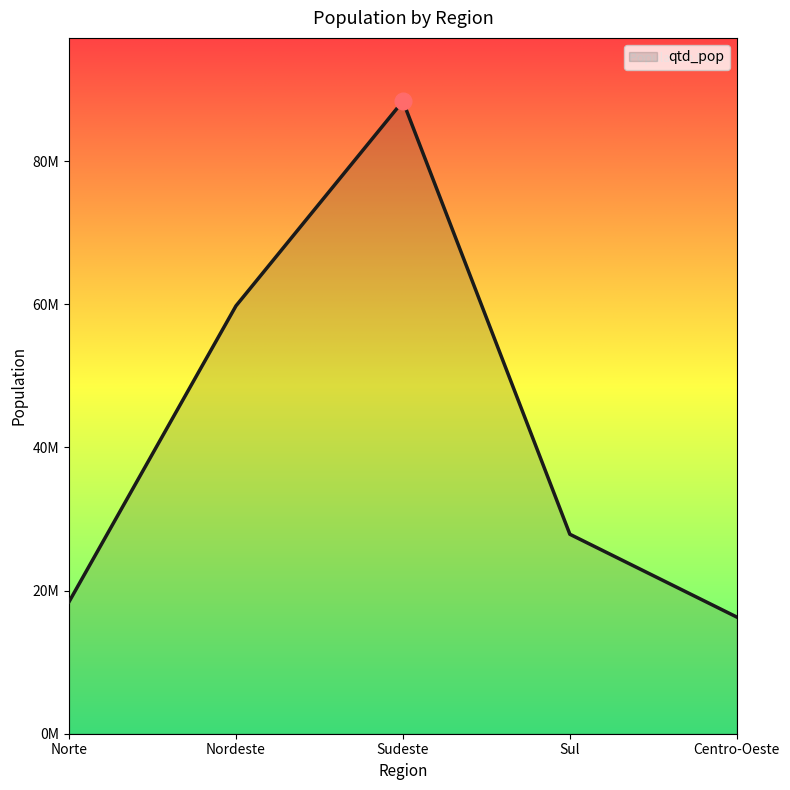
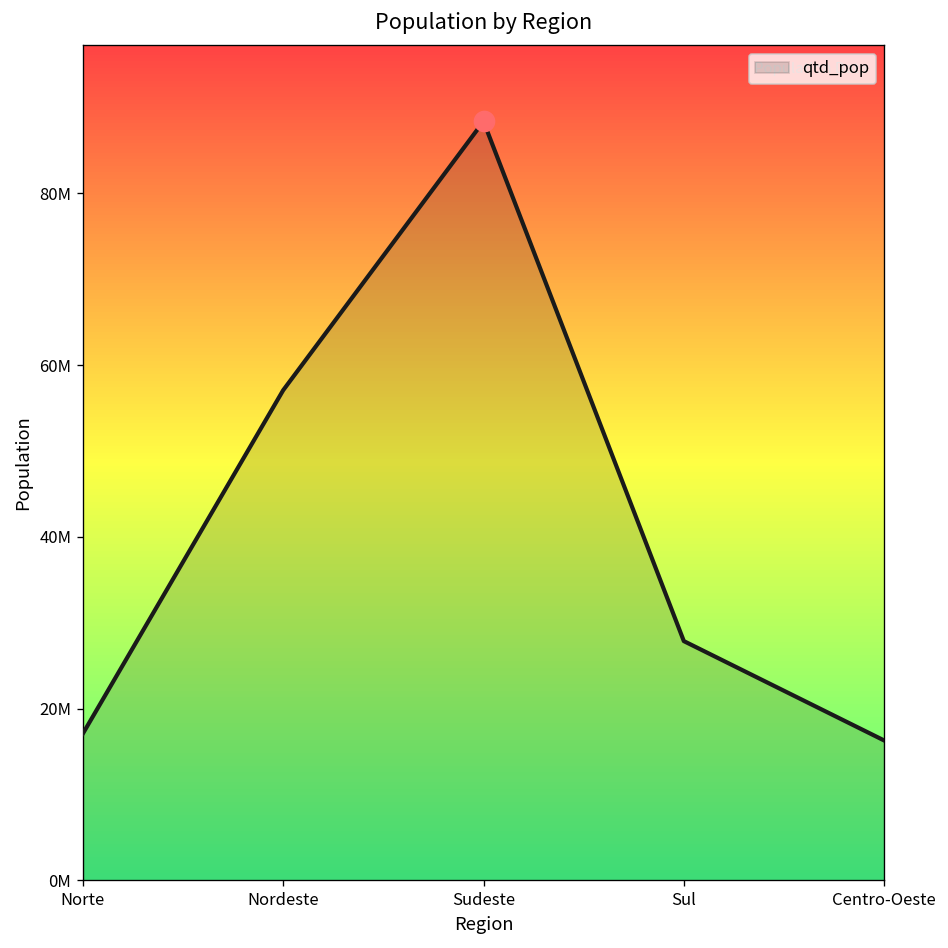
qtd_pop, Norte: 18000000 -> 17000000
qtd_pop, Nordeste: 60000000 -> 57000000
